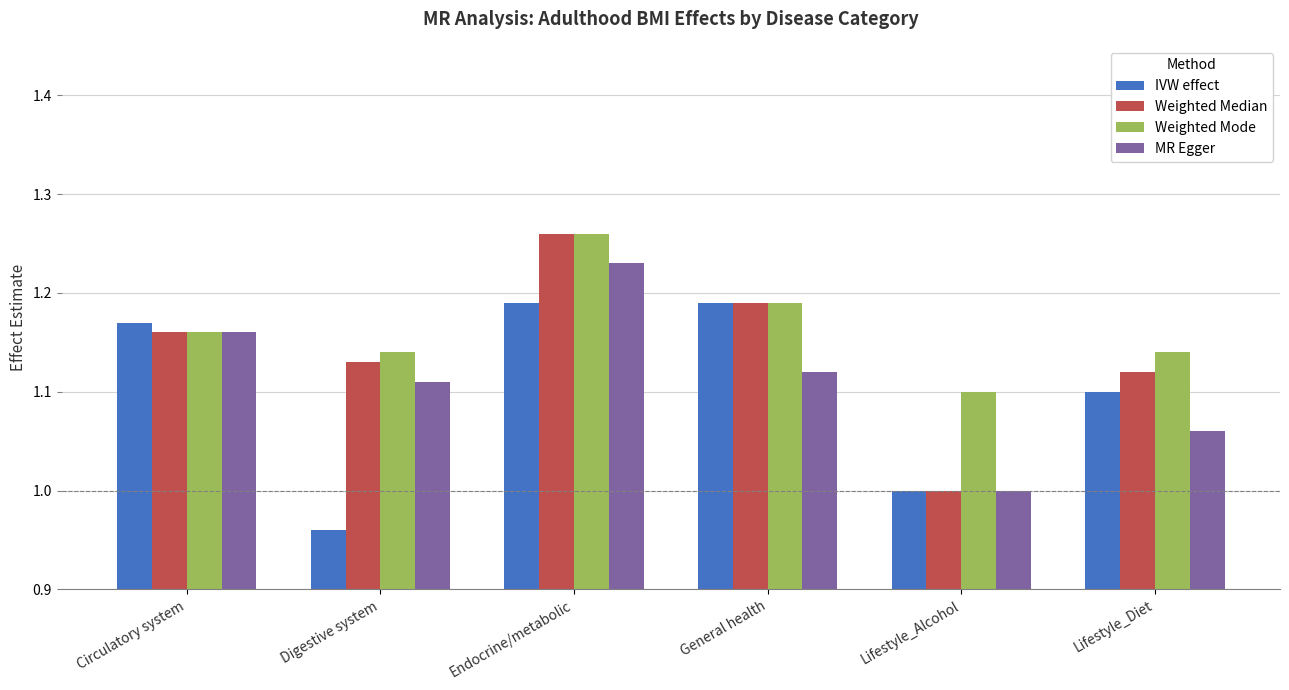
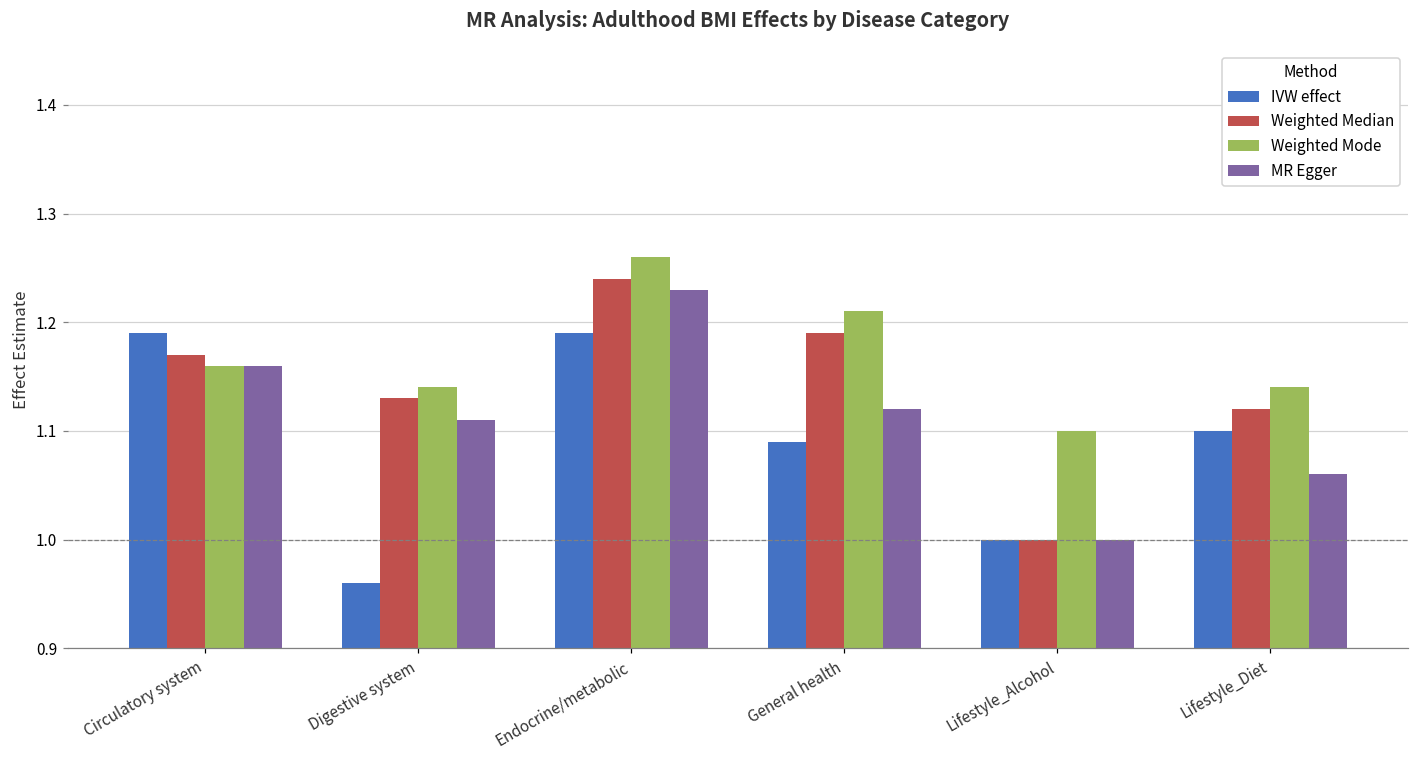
IVW effect, Circulatory system: 1.17 -> 1.19
Weighted Median, Circulatory system: 1.16 -> 1.17
Weighted Median, Endocrine/metabolic: 1.26 -> 1.24
IVW effect, General health: 1.19 -> 1.09
Weighted Mode, General health: 1.19 -> 1.21
